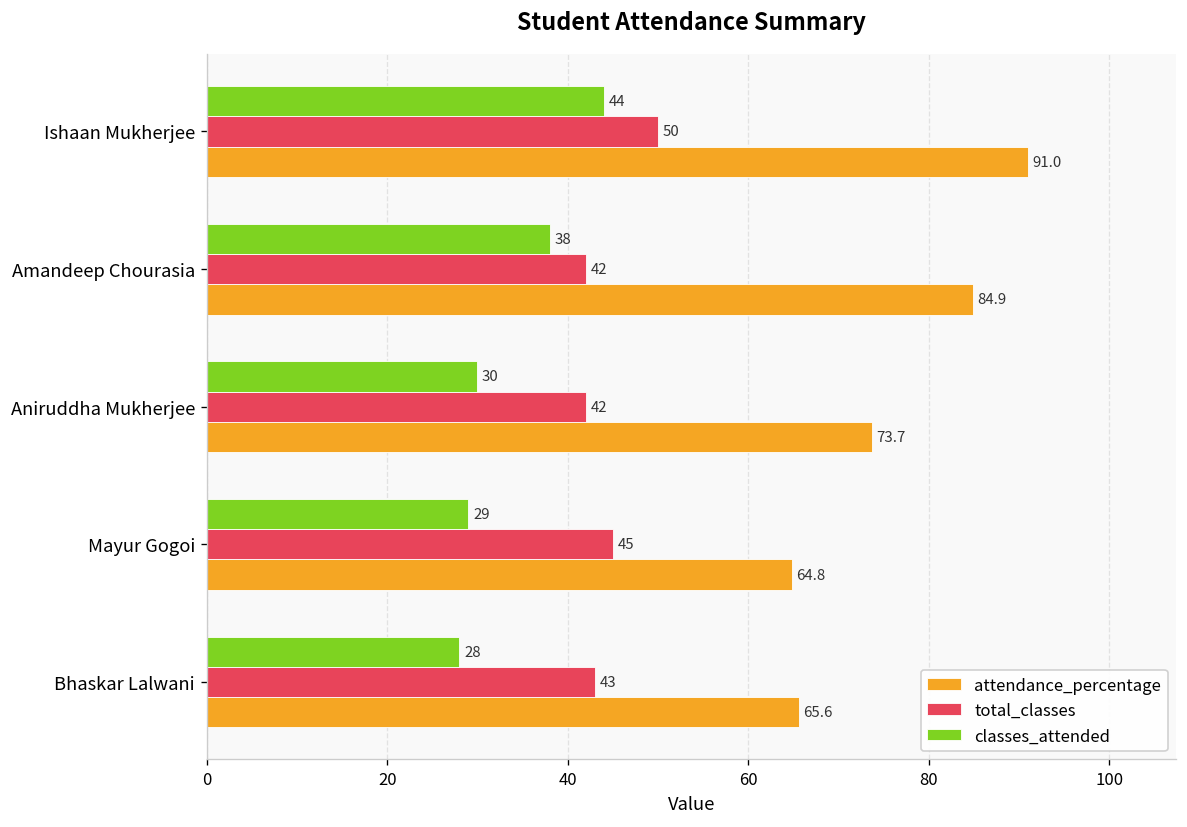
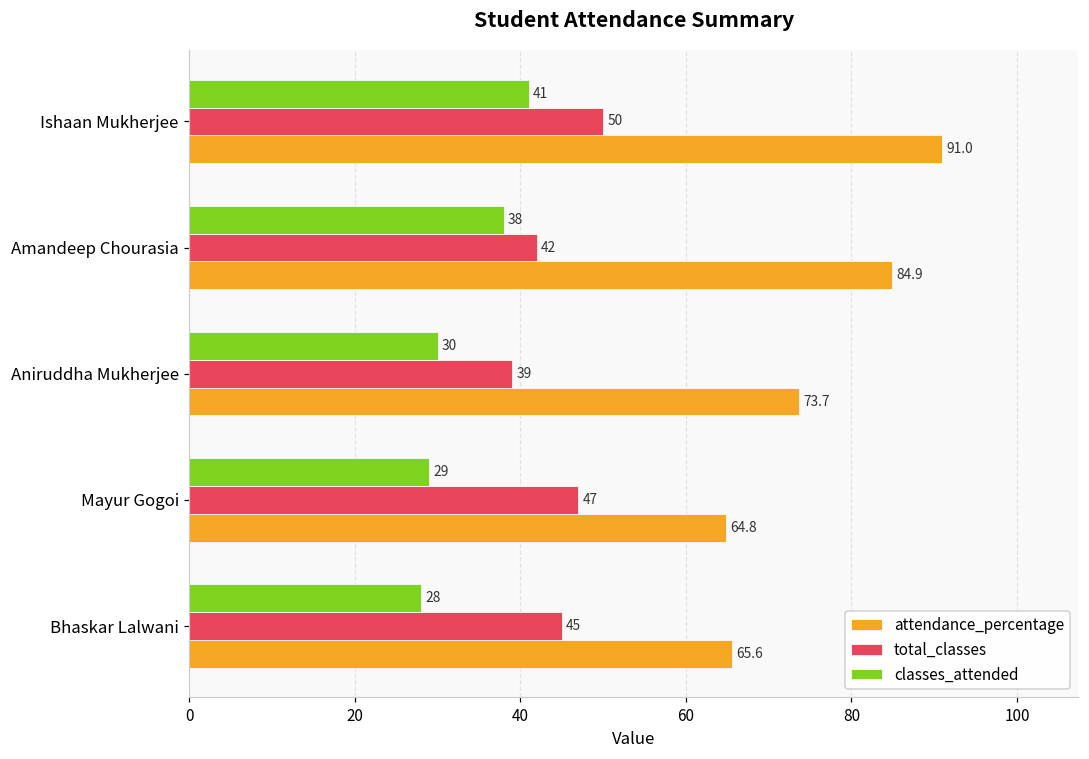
classes_attended, Ishaan Mukherjee: 44 -> 41
total_classes, Aniruddha Mukherjee: 42 -> 39
total_classes, Mayur Gogoi: 45 -> 47
total_classes, Bhaskar Lalwani: 43 -> 45
